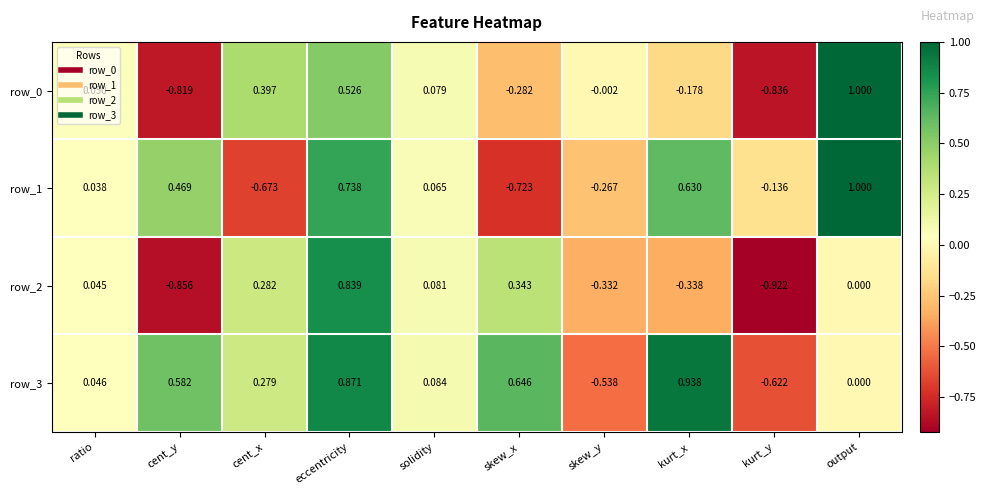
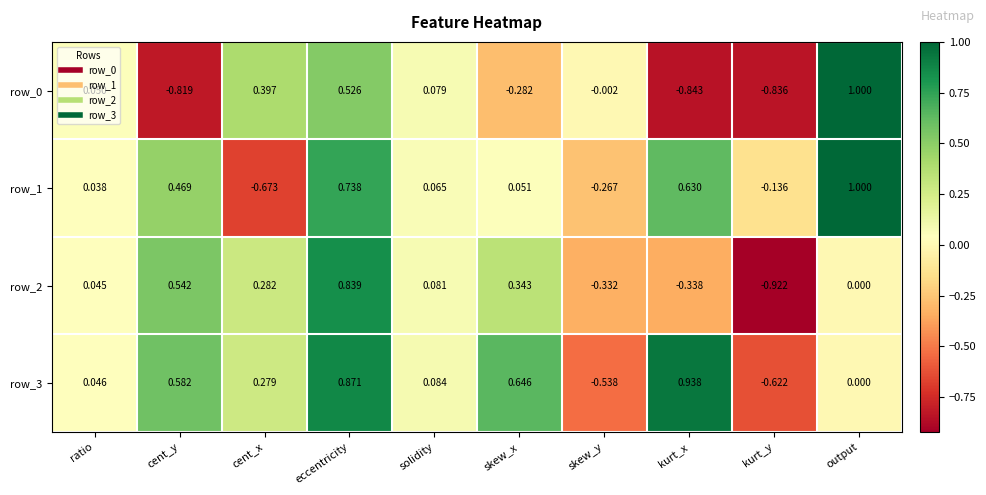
row_0, kurt_x: -0.178 -> -0.843
row_1, skew_x: -0.723 -> 0.051
row_2, cent_y: -0.856 -> 0.542
